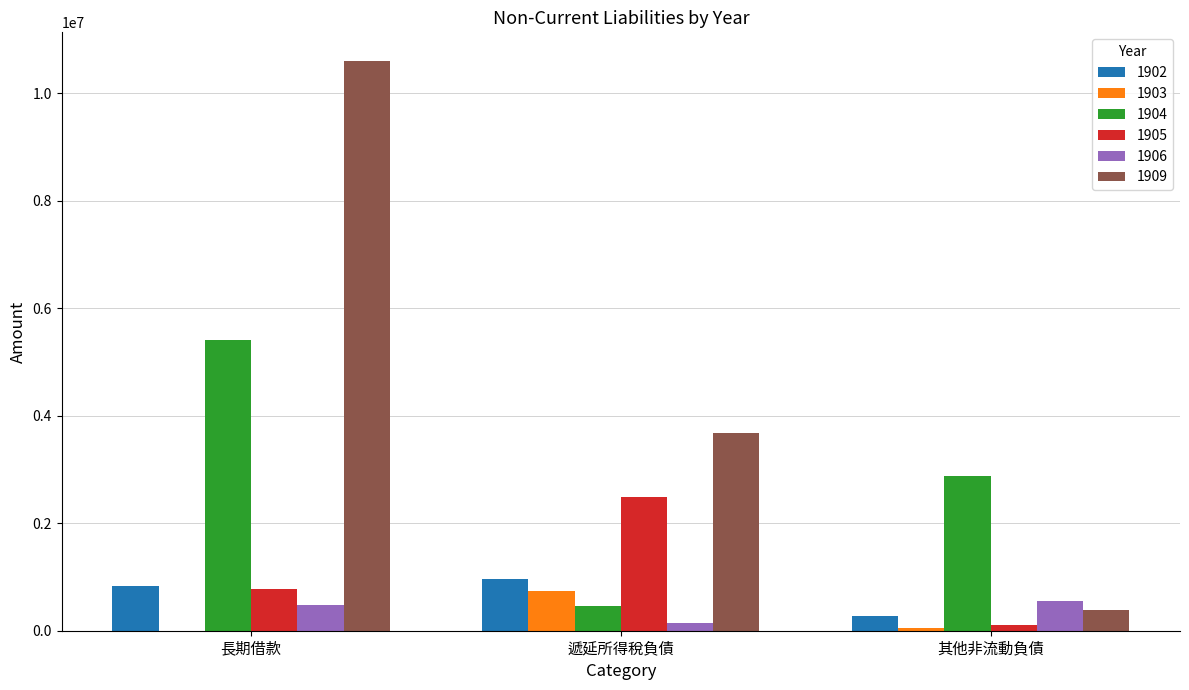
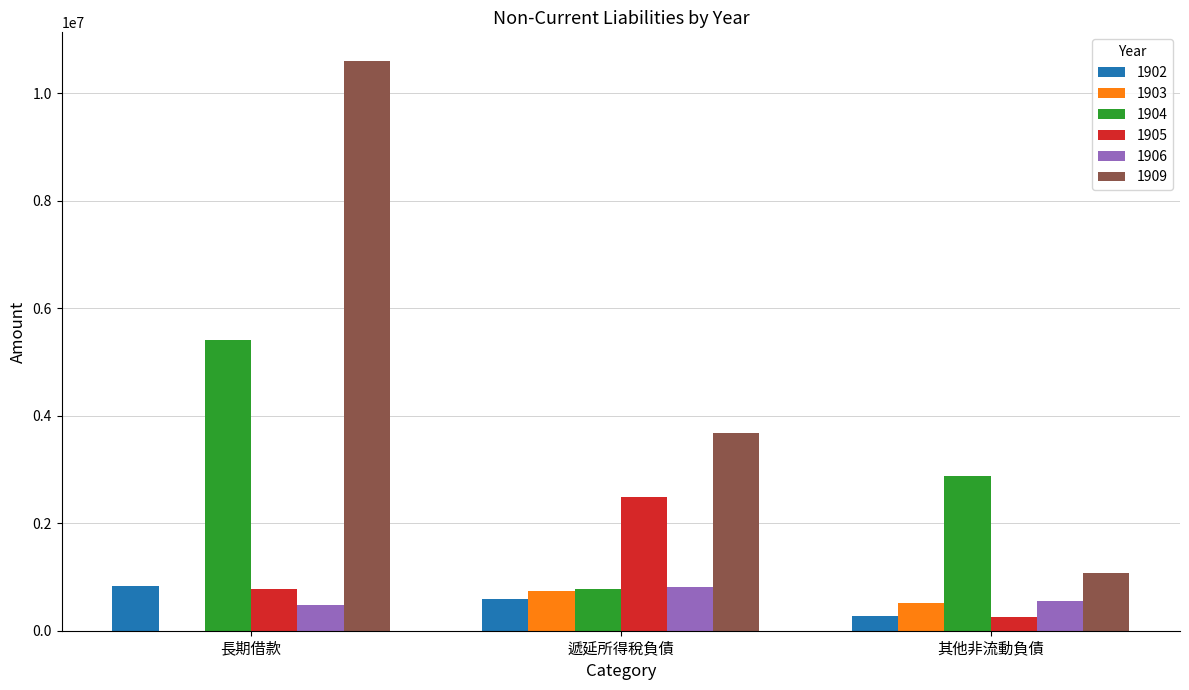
1902, 遞延所得稅負債: 1000000 -> 600000
1904, 遞延所得稅負債: 500000 -> 800000
1906, 遞延所得稅負債: 200000 -> 800000
1903, 其他非流動負債: 100000 -> 500000
1905, 其他非流動負債: 100000 -> 300000
1909, 其他非流動負債: 400000 -> 1100000
